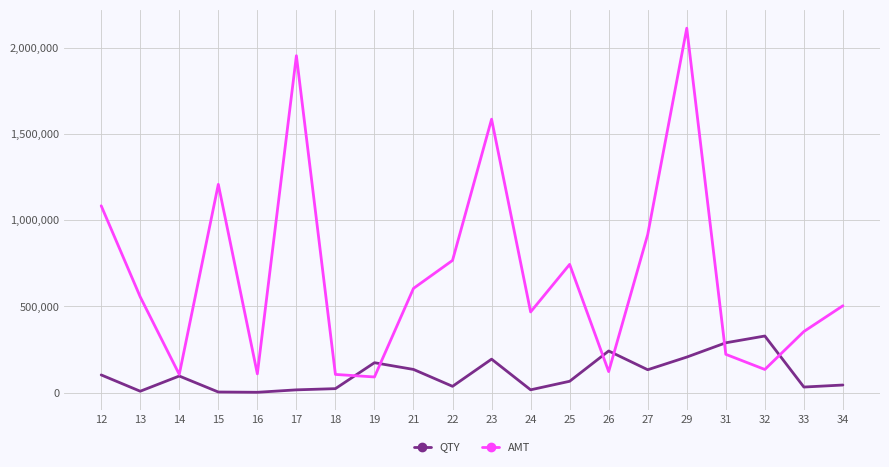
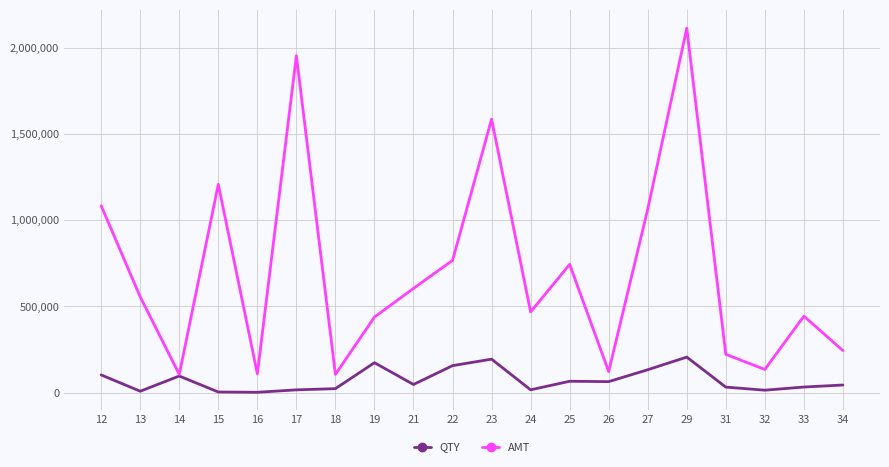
AMT, 19: 90,000 -> 440,000
QTY, 21: 130,000 -> 50,000
QTY, 22: 40,000 -> 160,000
QTY, 26: 240,000 -> 60,000
AMT, 27: 920,000 -> 1,070,000
QTY, 31: 290,000 -> 30,000
QTY, 32: 330,000 -> 10,000
AMT, 33: 350,000 -> 440,000
AMT, 34: 500,000 -> 240,000
